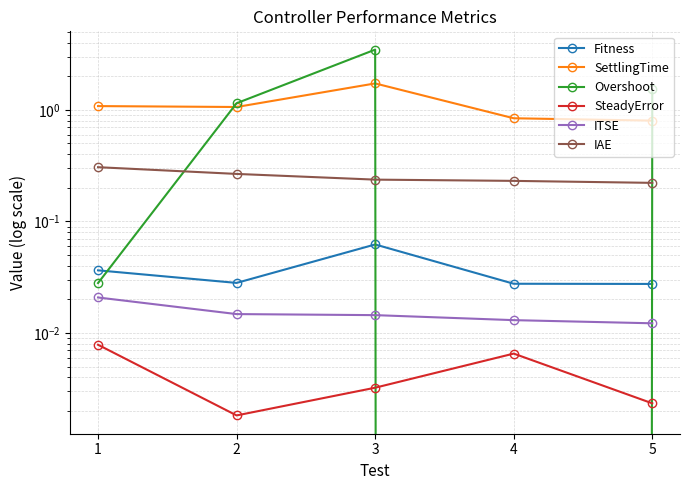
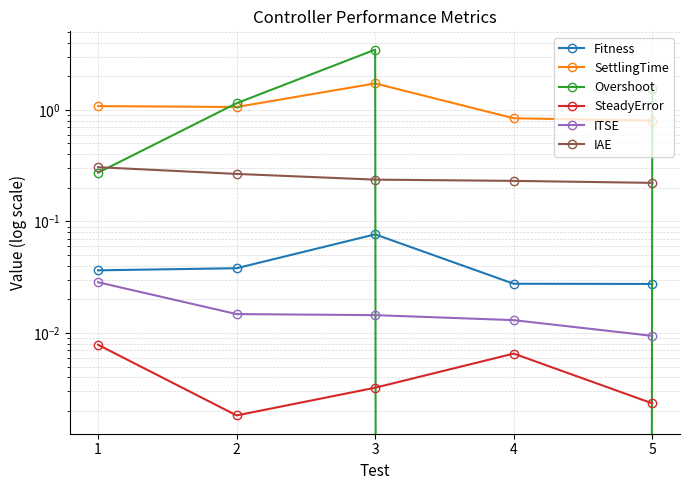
Overshoot, 1: 0.028 -> 0.27
ITSE, 1: 0.021 -> 0.028
Fitness, 2: 0.028 -> 0.038
Fitness, 3: 0.06 -> 0.08
ITSE, 5: 0.012 -> 0.009
